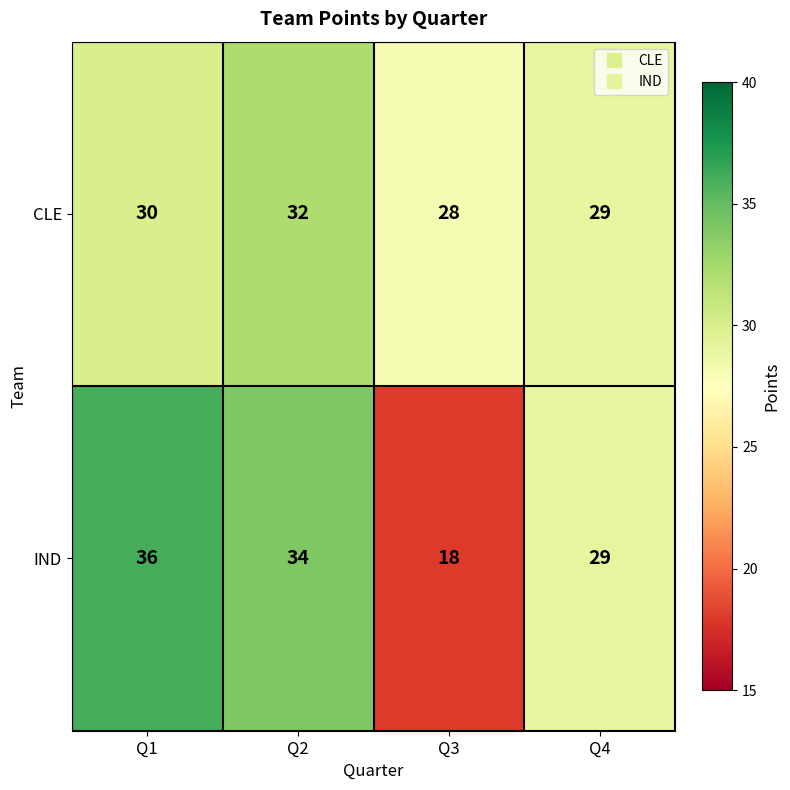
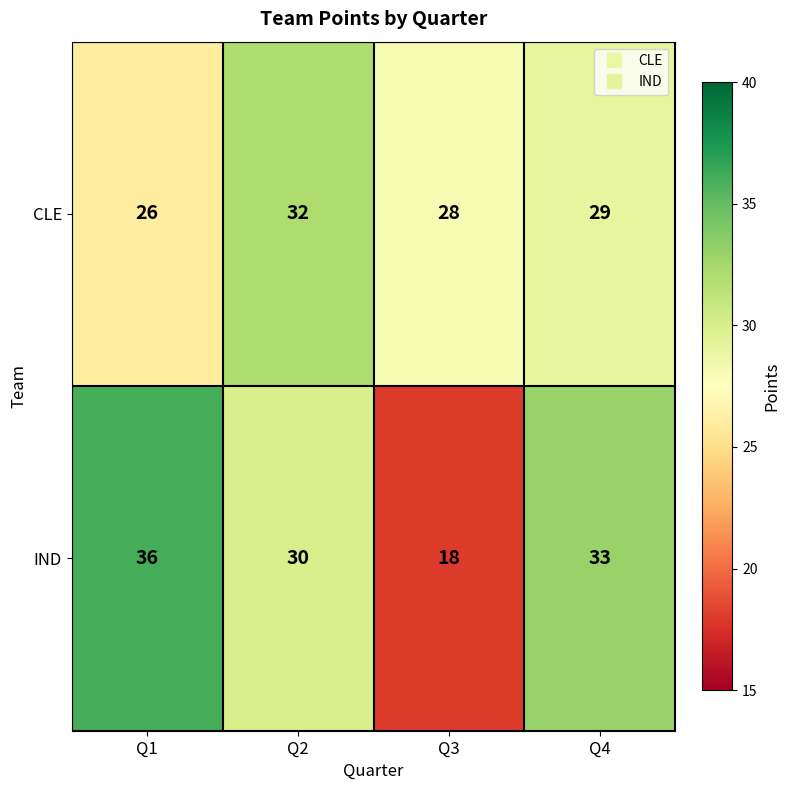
CLE, Q1: 30 -> 26
IND, Q2: 34 -> 30
IND, Q4: 29 -> 33
